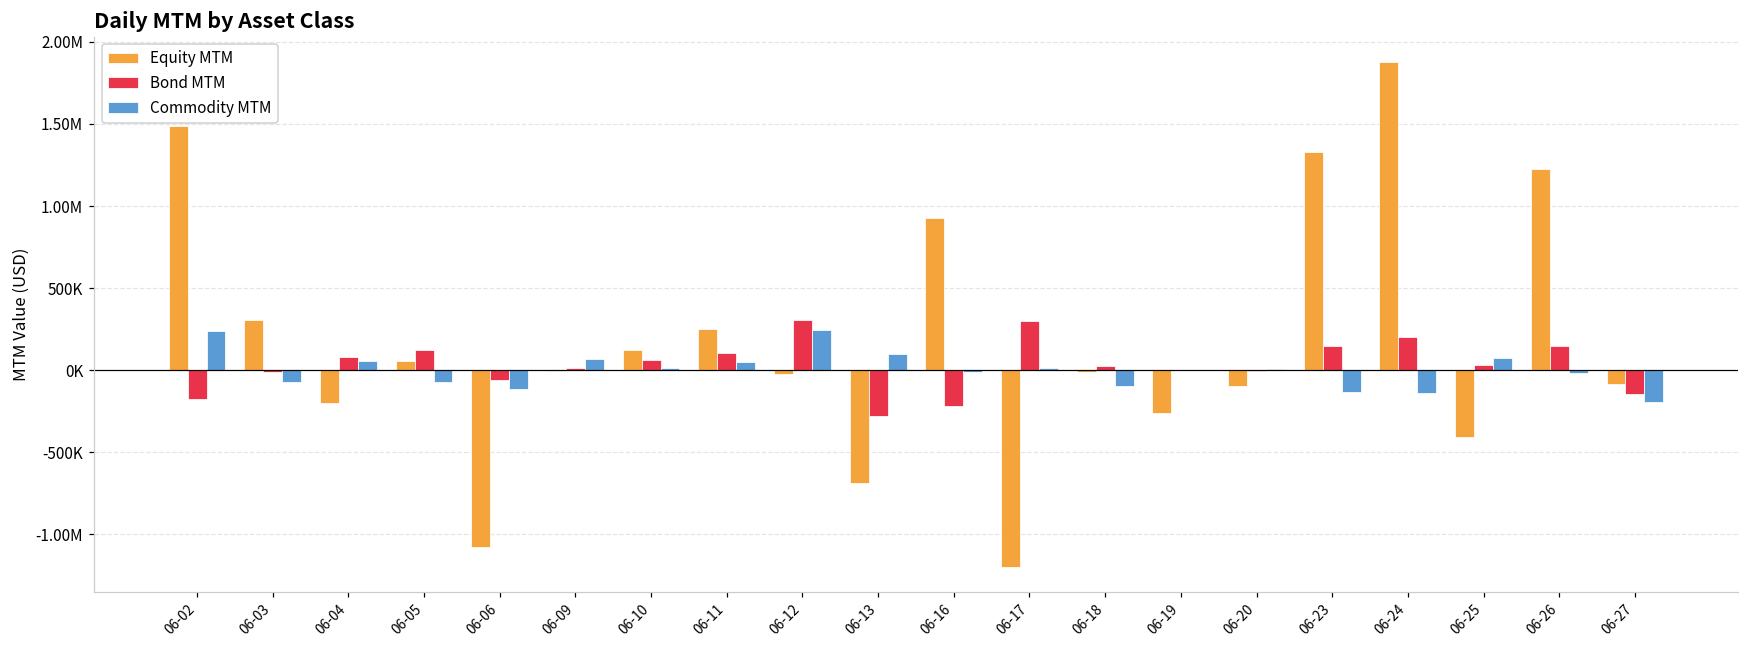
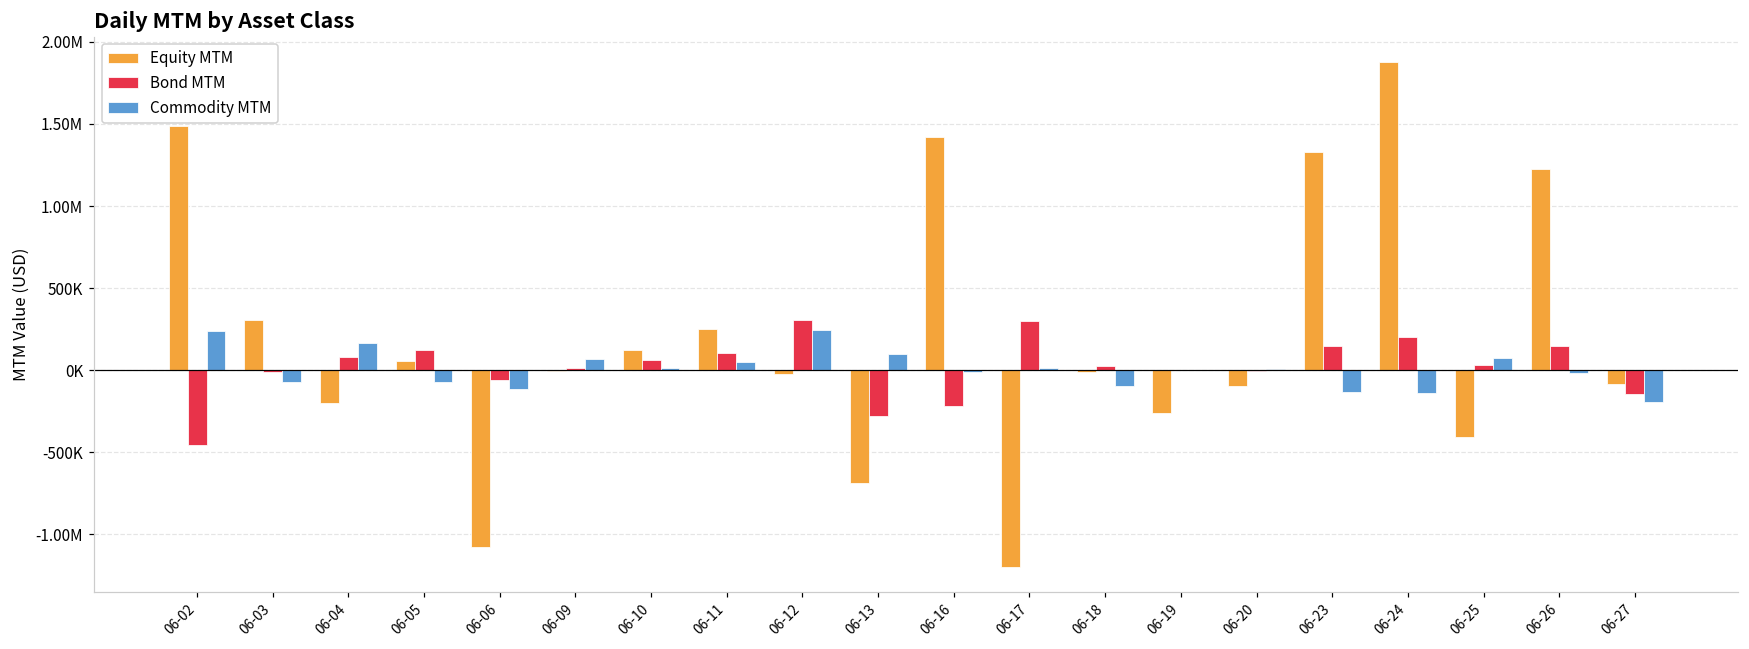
Bond MTM, 06-02: -180000 -> -450000
Commodity MTM, 06-04: 60000 -> 160000
Equity MTM, 06-16: 930000 -> 1420000
